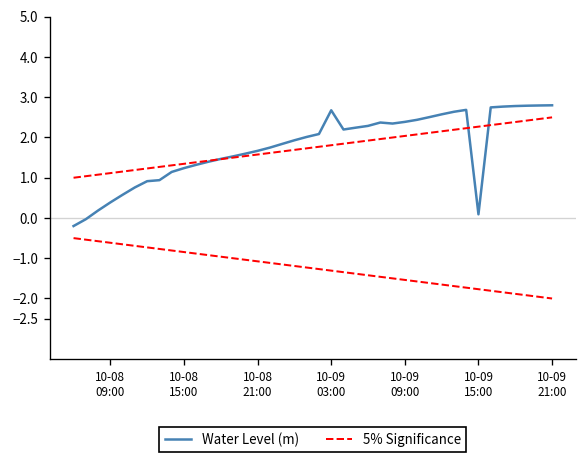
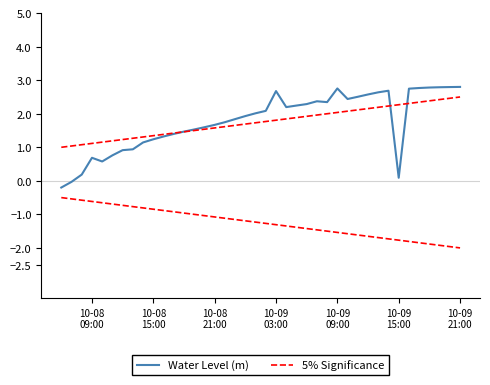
Water Level (m), 10-08 09:00: 0.4 -> 0.7
Water Level (m), 10-09 09:00: 2.4 -> 2.8
